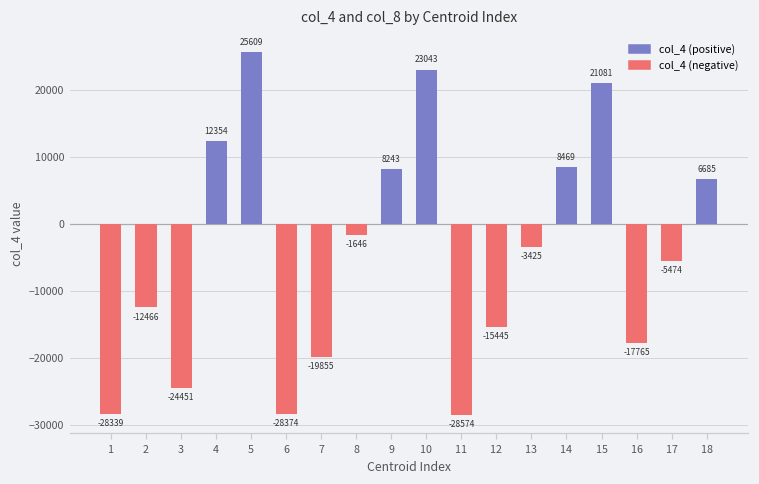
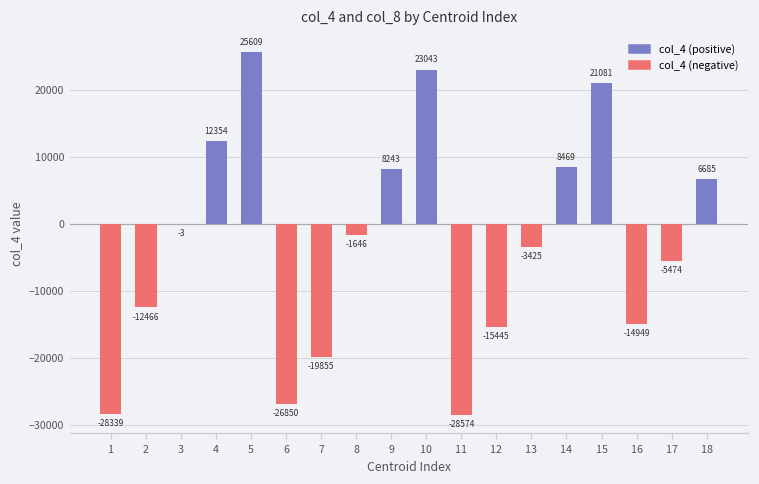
3: -24451 -> -3
6: -28374 -> -26850
16: -17765 -> -14949
